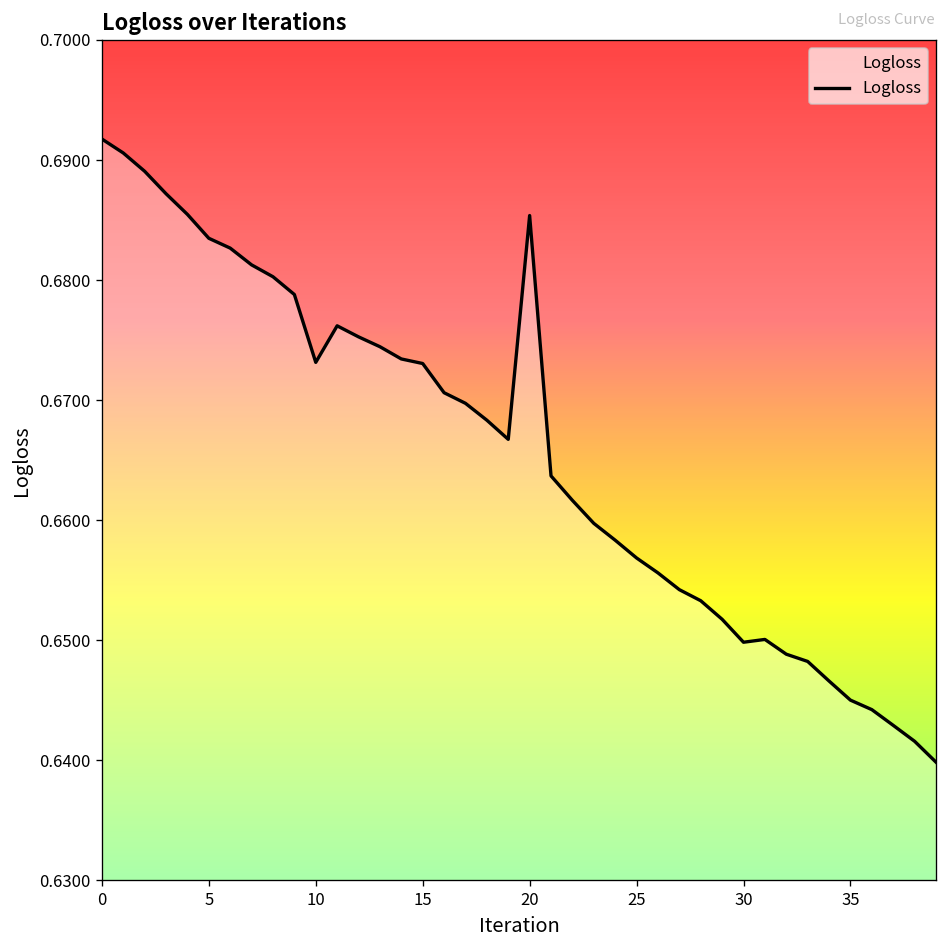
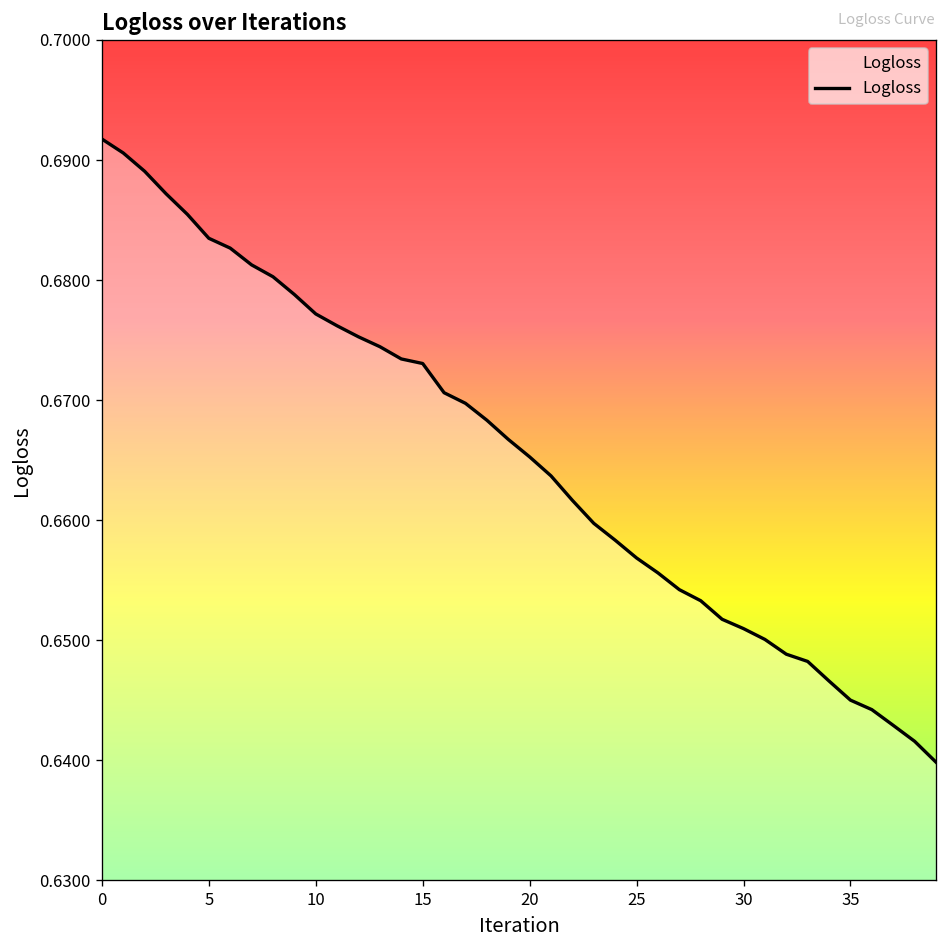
10: 0.6732 -> 0.6772
20: 0.6854 -> 0.6653
30: 0.6498 -> 0.6510
